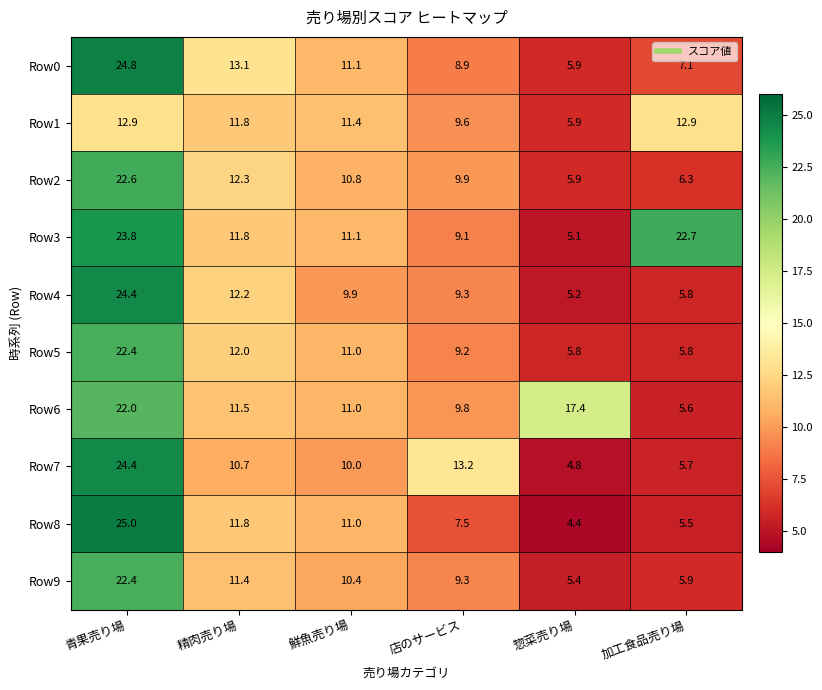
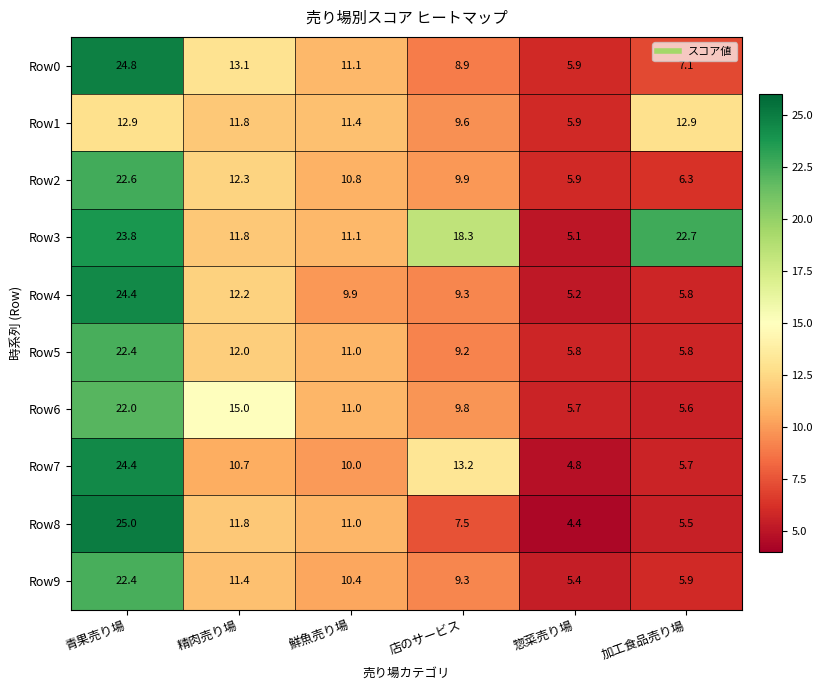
Row3, 店のサービス: 9.1 -> 18.3
Row6, 精肉売り場: 11.5 -> 15.0
Row6, 惣菜売り場: 17.4 -> 5.7
